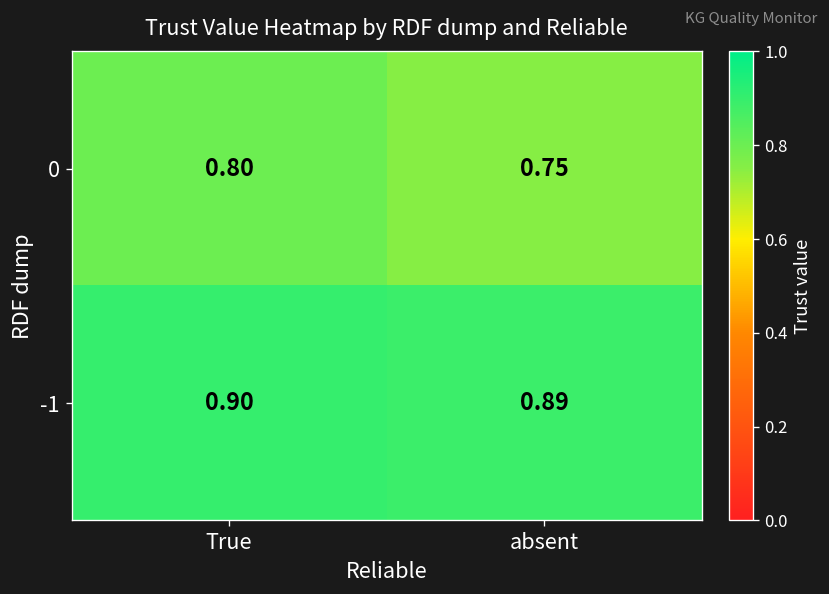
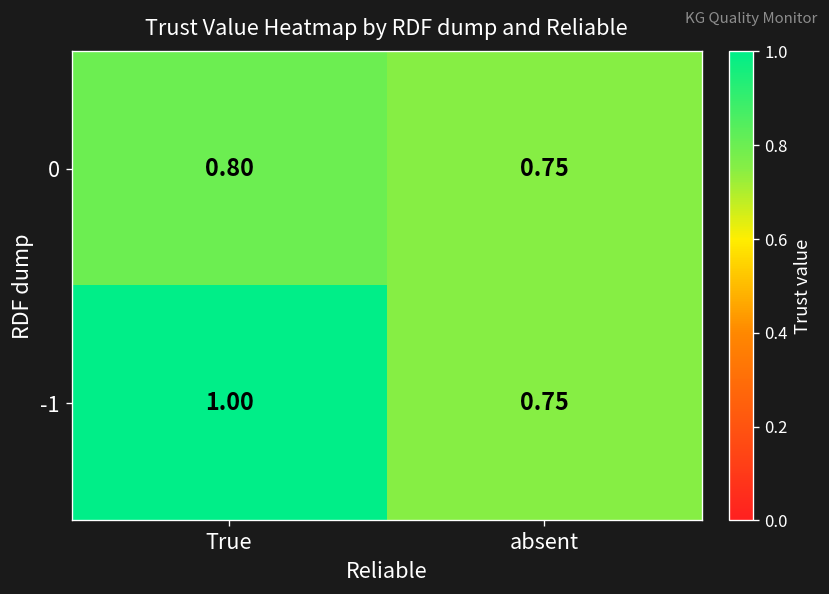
-1, True: 0.90 -> 1.00
-1, absent: 0.89 -> 0.75
